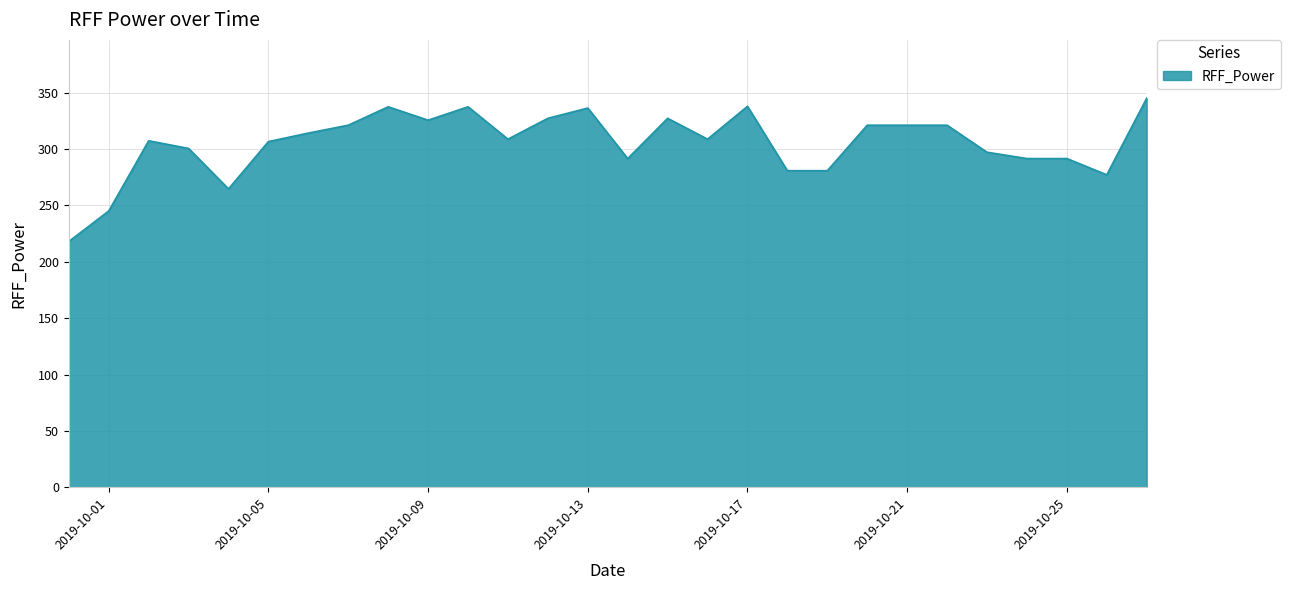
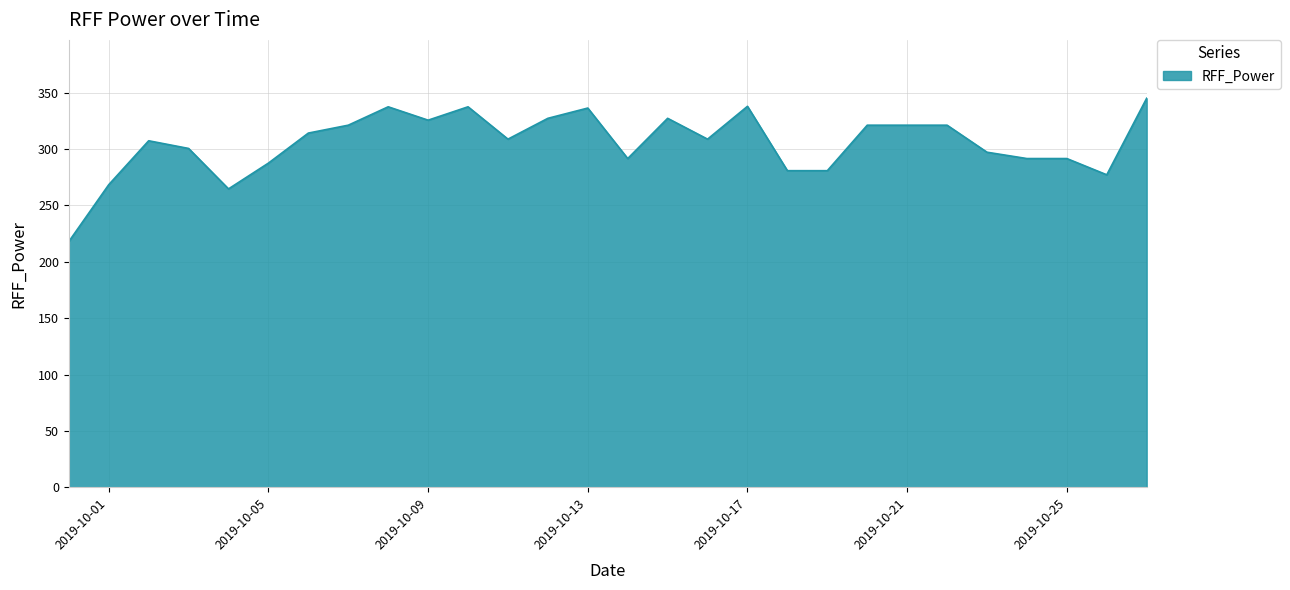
2019-10-01: 245 -> 268
2019-10-05: 307 -> 287
